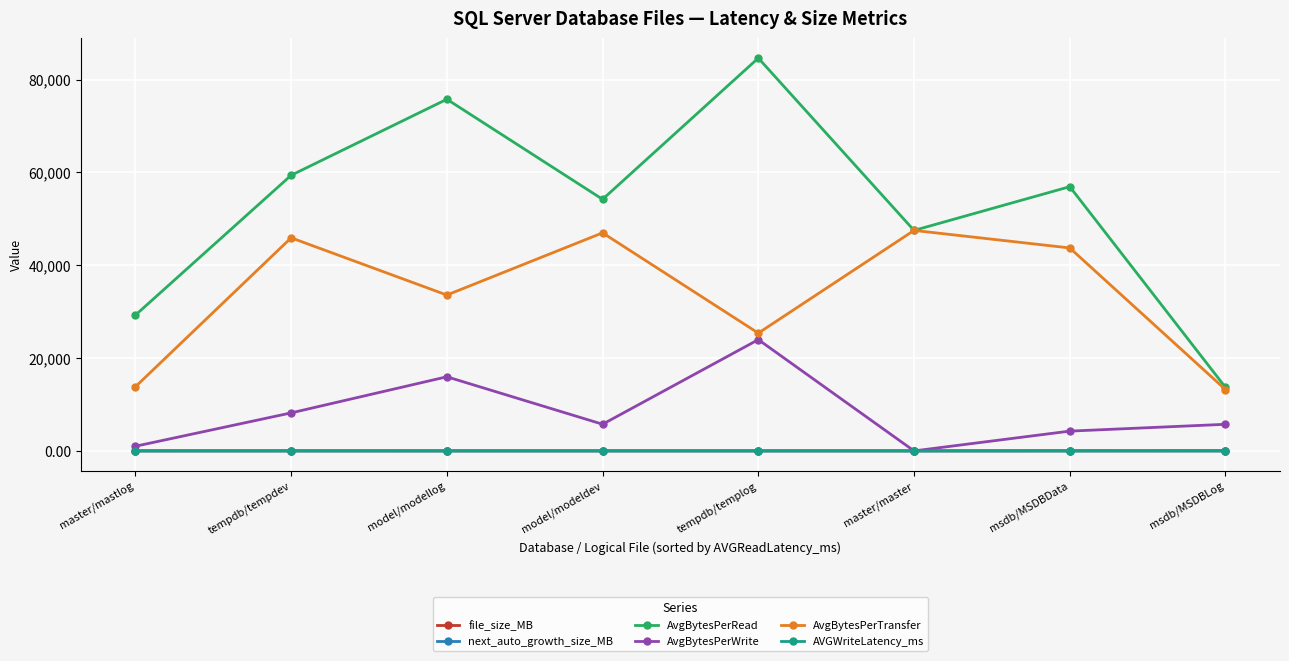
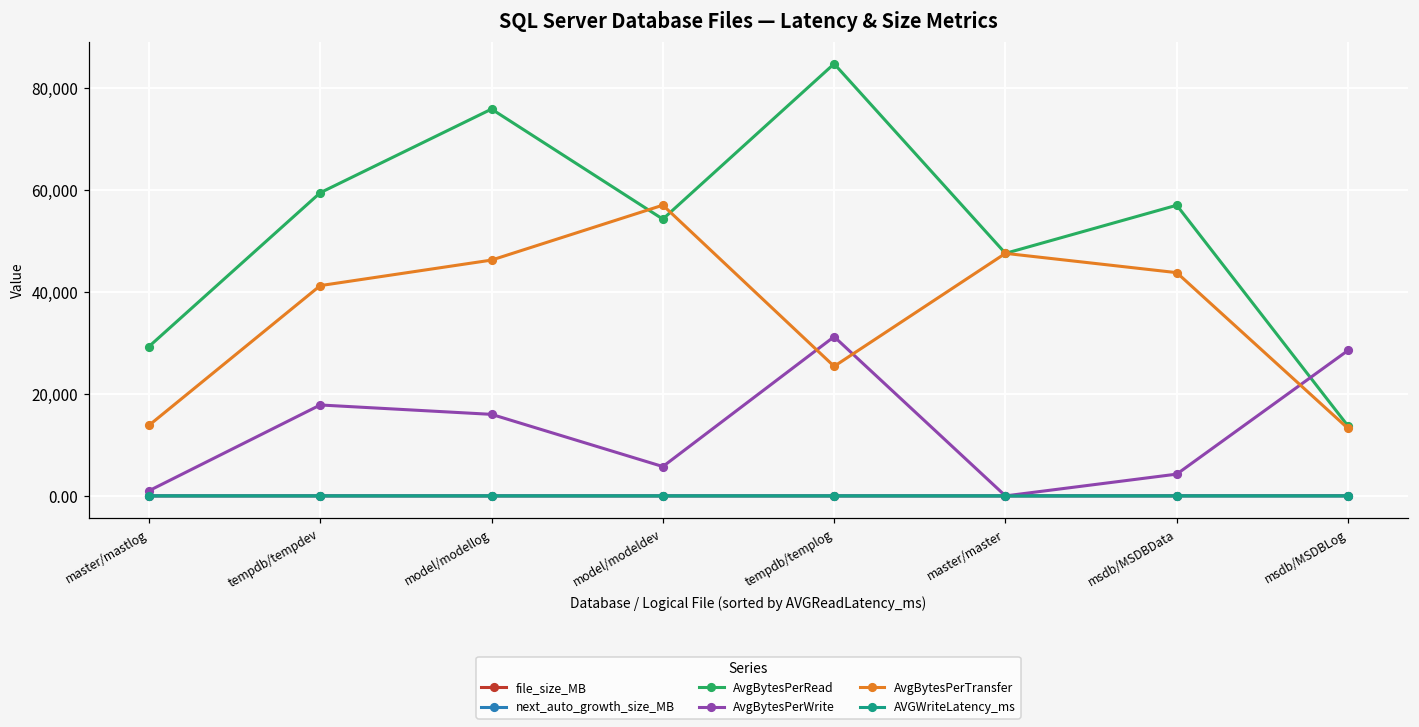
AvgBytesPerWrite, tempdb/tempdev: 8,000 -> 18,000
AvgBytesPerTransfer, tempdb/tempdev: 46,000 -> 41,000
AvgBytesPerTransfer, model/modellog: 34,000 -> 46,000
AvgBytesPerTransfer, model/modeldev: 47,000 -> 57,000
AvgBytesPerWrite, tempdb/templog: 24,000 -> 31,000
AvgBytesPerWrite, msdb/MSDBLog: 6,000 -> 29,000
